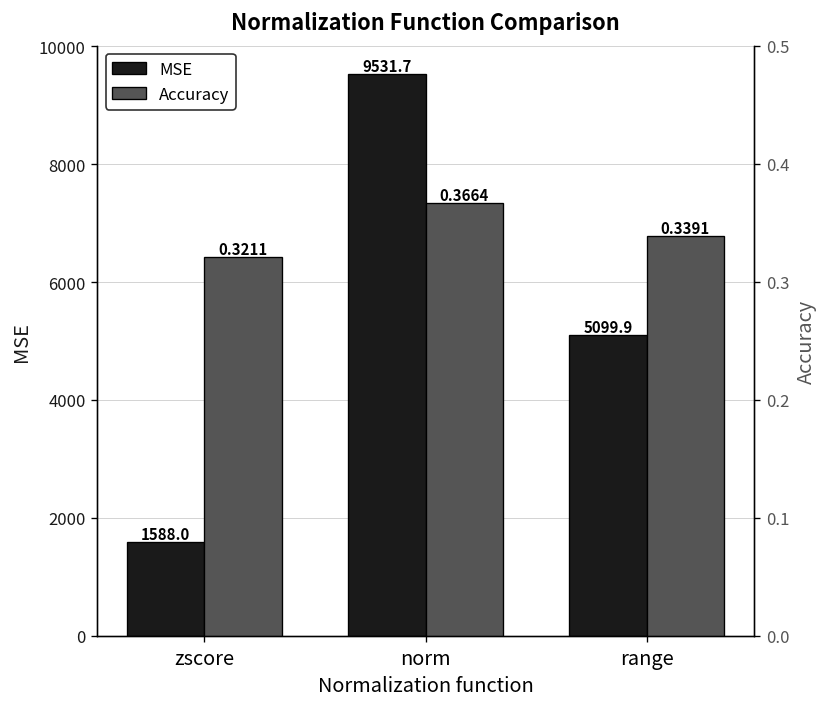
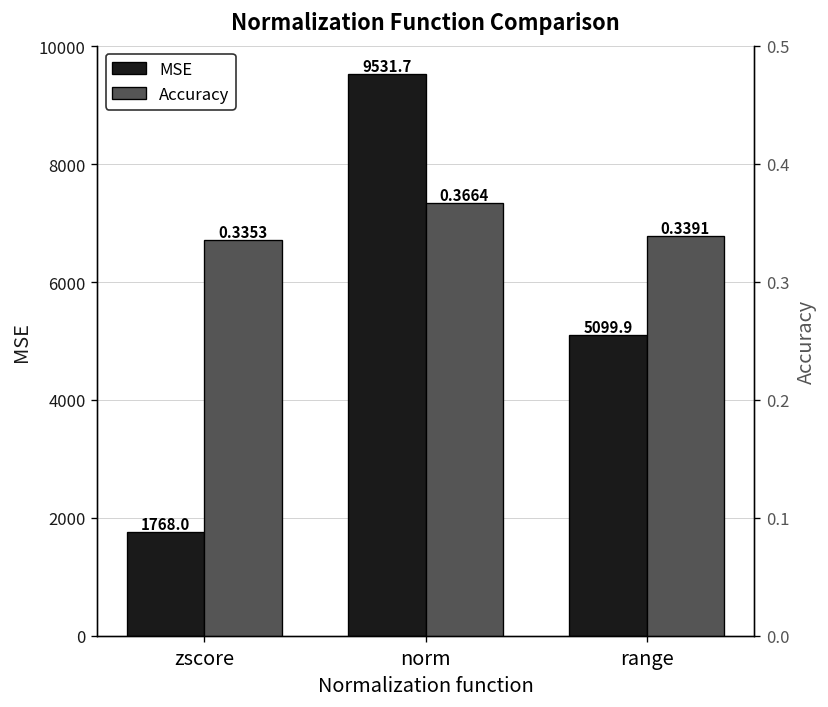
MSE, zscore: 1588.0 -> 1768.0
Accuracy, zscore: 0.3211 -> 0.3353
